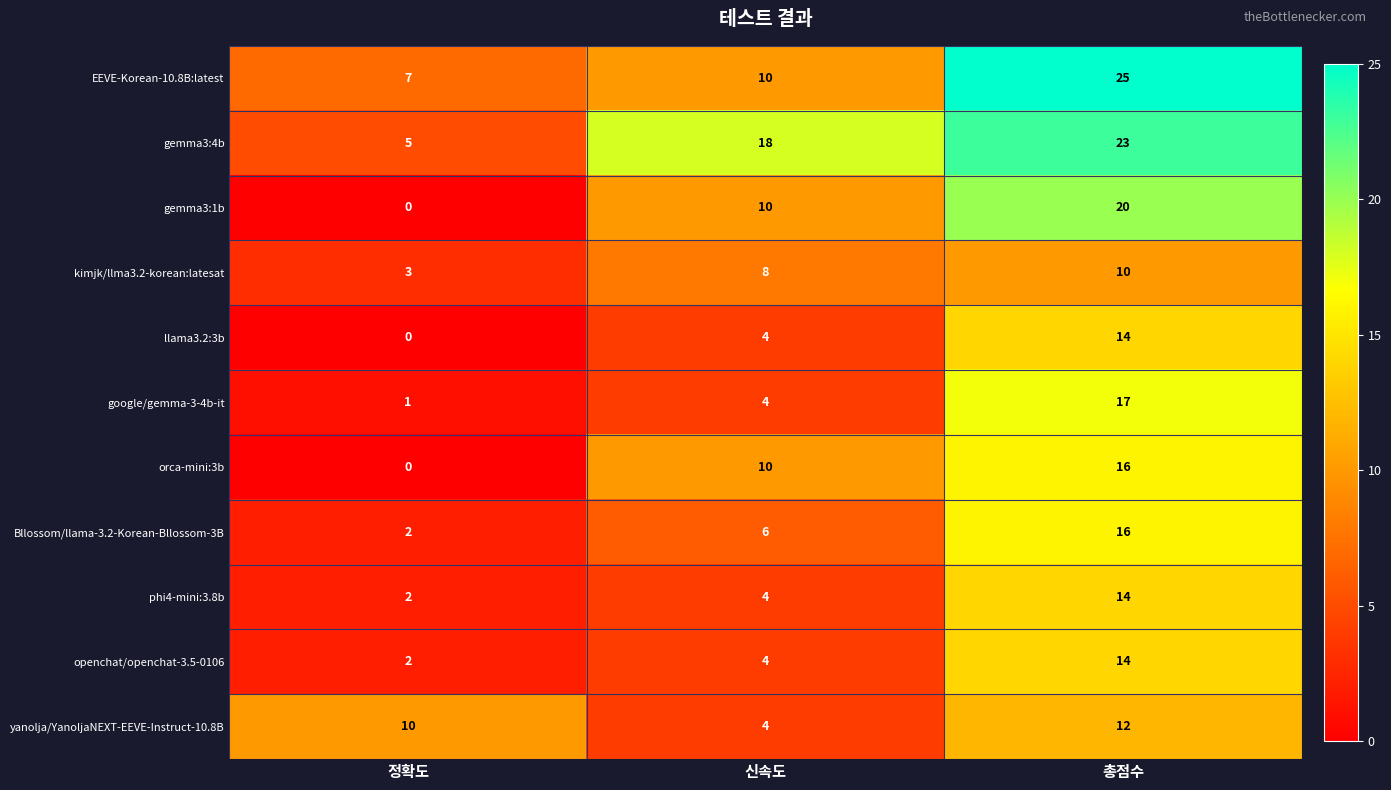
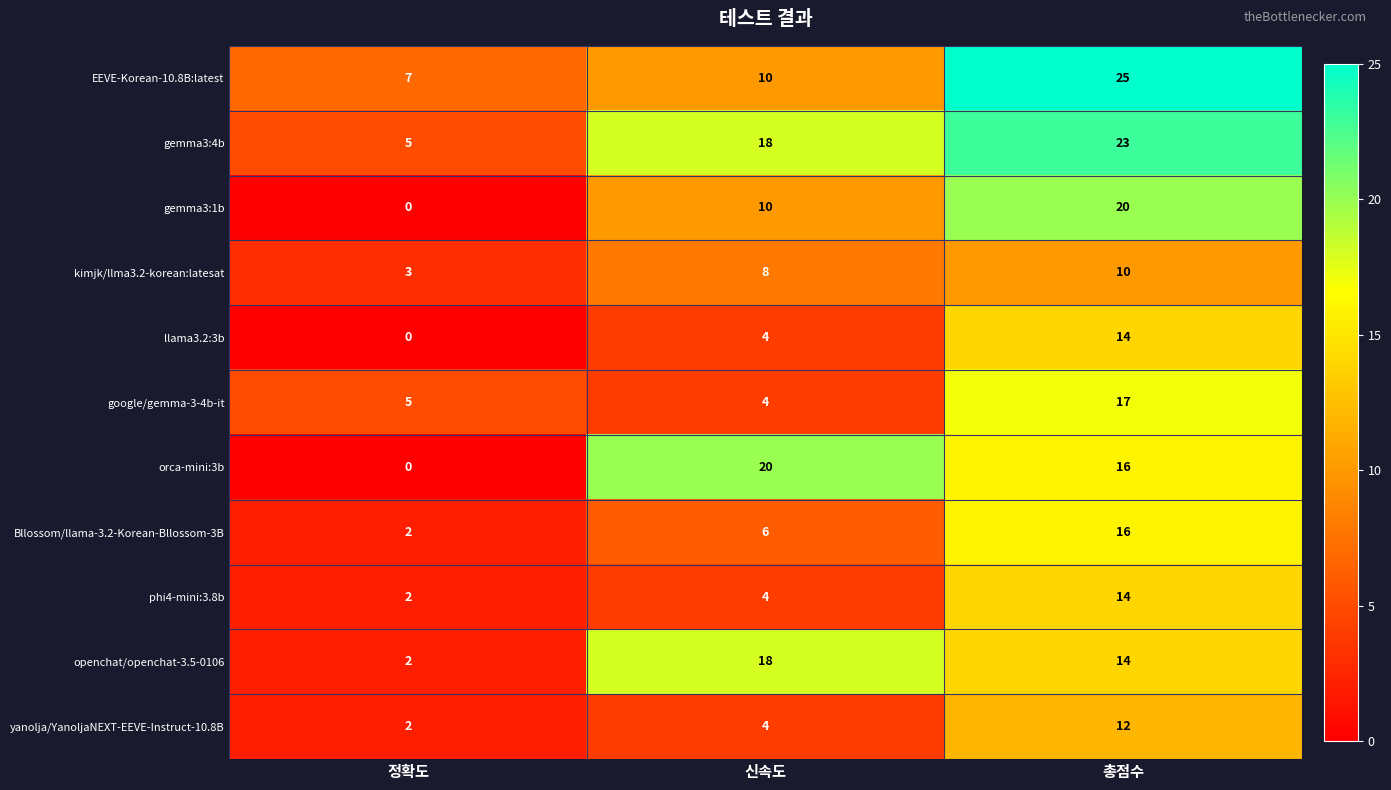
google/gemma-3-4b-it, 정확도: 1 -> 5
orca-mini:3b, 신속도: 10 -> 20
openchat/openchat-3.5-0106, 신속도: 4 -> 18
yanolja/YanoljaNEXT-EEVE-Instruct-10.8B, 정확도: 10 -> 2
